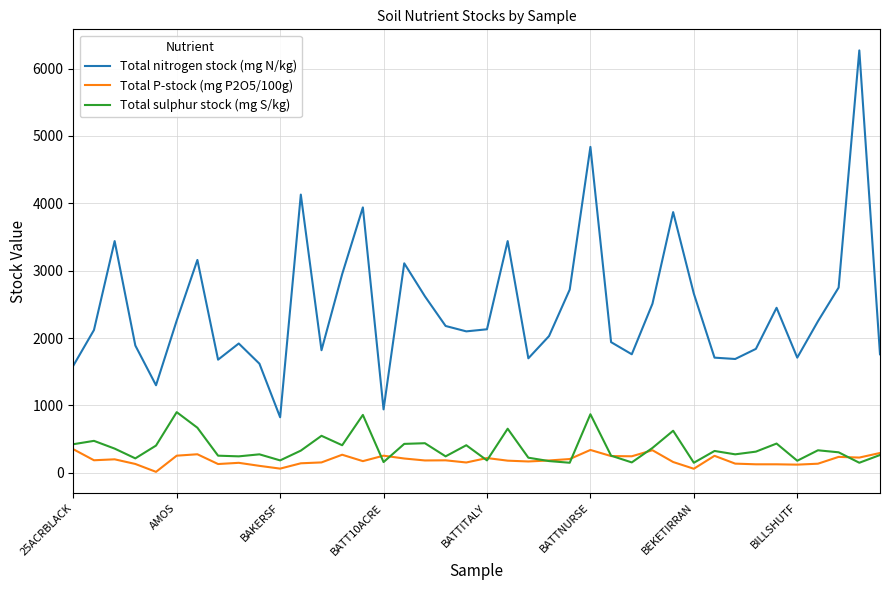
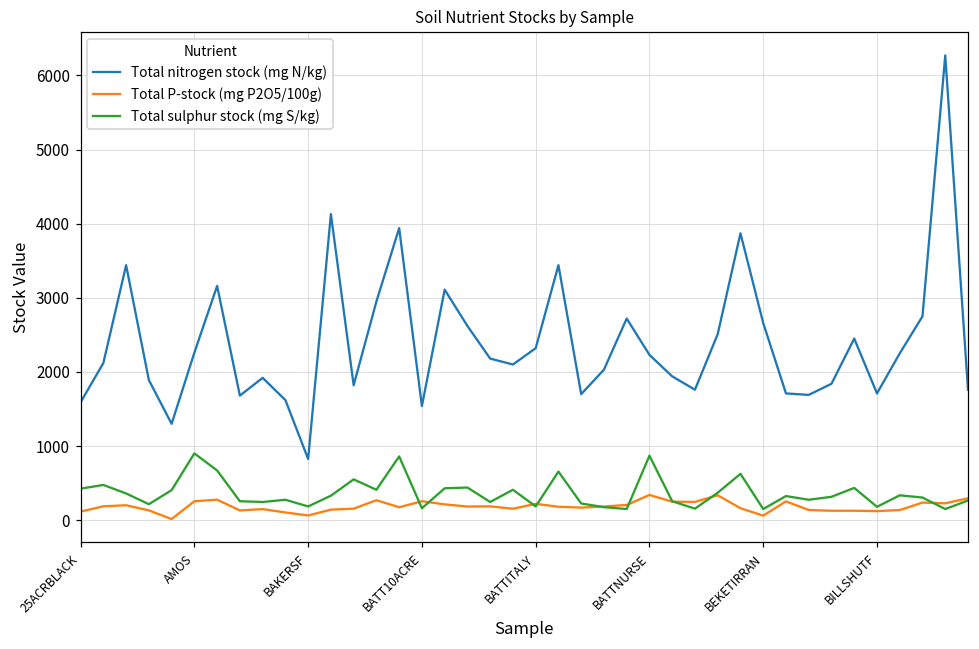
Total P-stock (mg P2O5/100g), 25ACRBLACK: 400 -> 100
Total nitrogen stock (mg N/kg), BATT10ACRE: 900 -> 1500
Total nitrogen stock (mg N/kg), BATTITALY: 2100 -> 2300
Total nitrogen stock (mg N/kg), BATTNURSE: 4800 -> 2200
